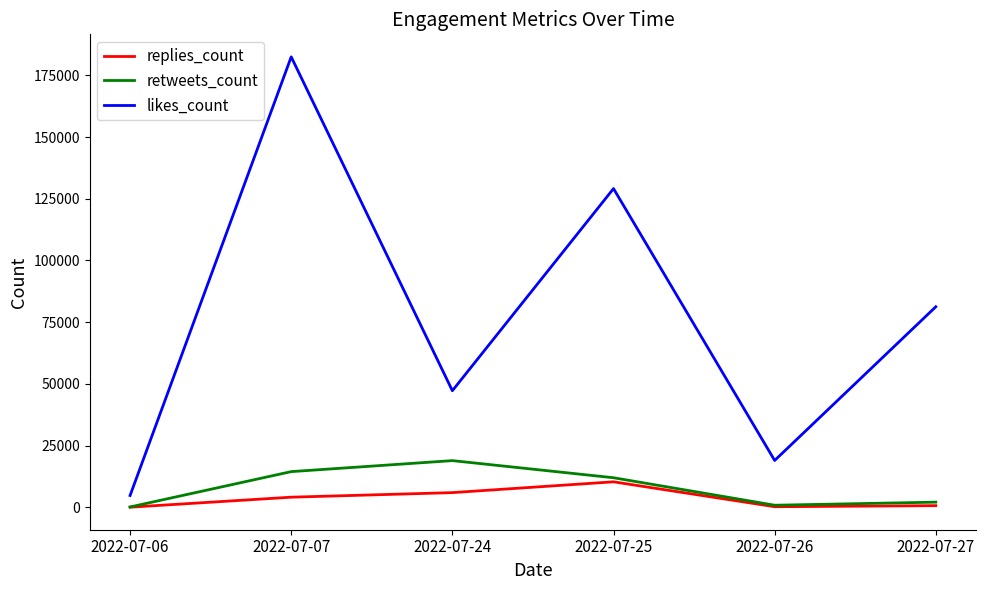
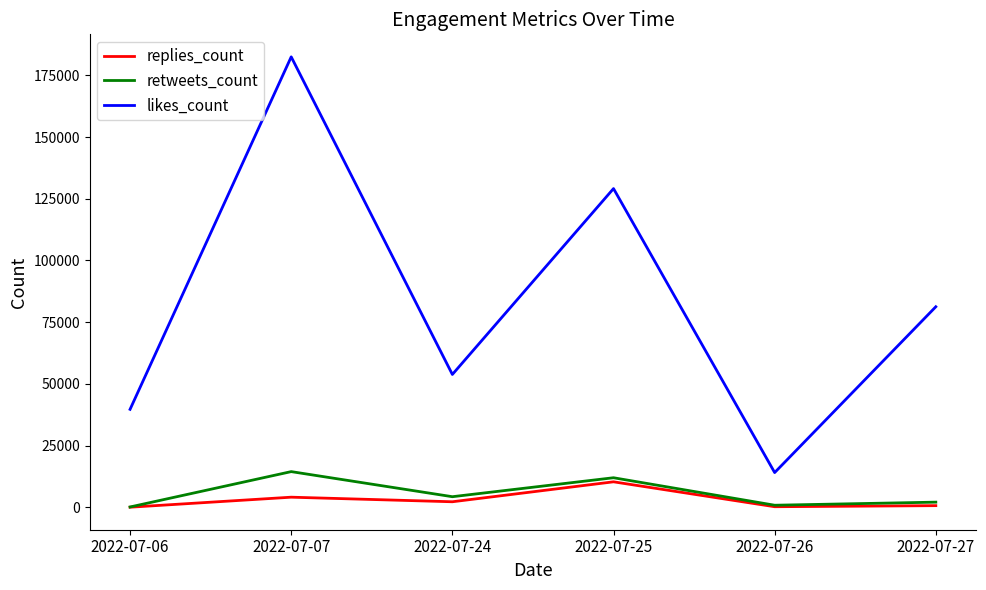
likes_count, 2022-07-06: 5000 -> 40000
replies_count, 2022-07-24: 6000 -> 2000
retweets_count, 2022-07-24: 19000 -> 4000
likes_count, 2022-07-24: 47000 -> 54000
likes_count, 2022-07-26: 19000 -> 14000
